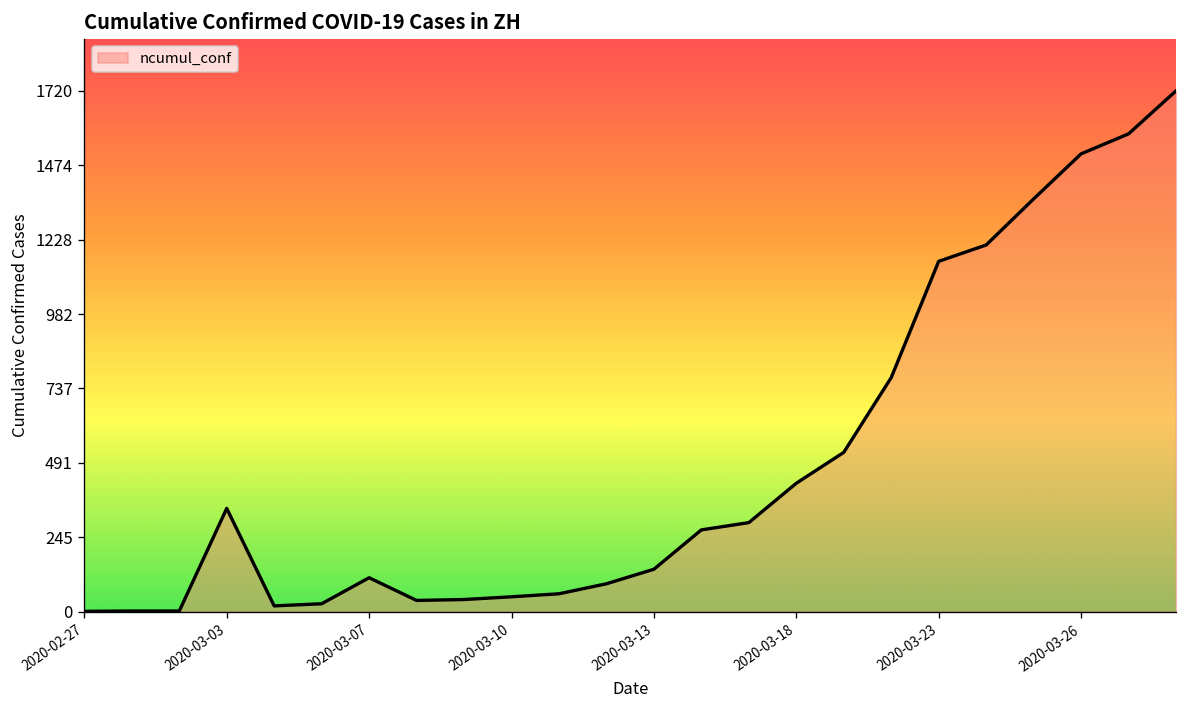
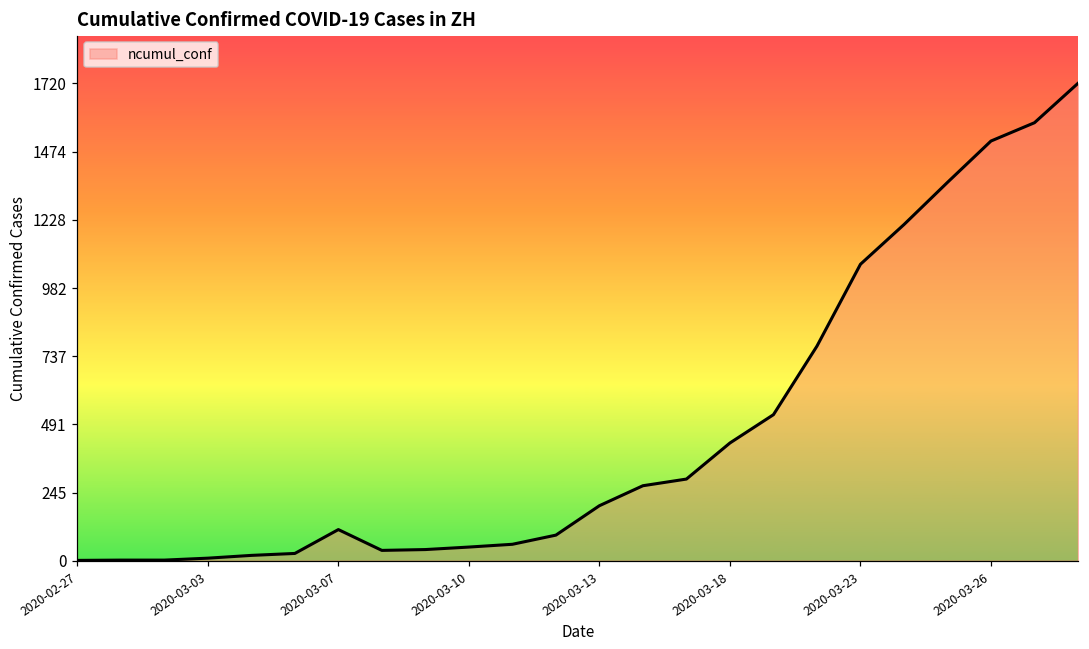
2020-03-03: 340 -> 10
2020-03-13: 140 -> 200
2020-03-23: 1160 -> 1070
